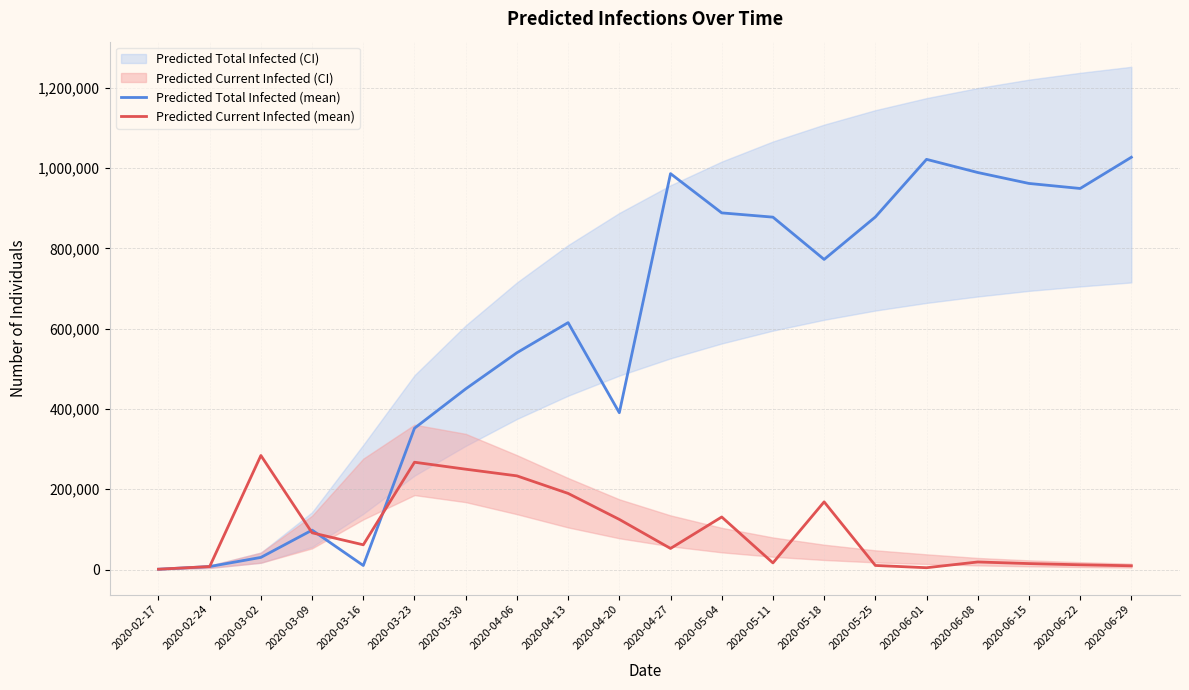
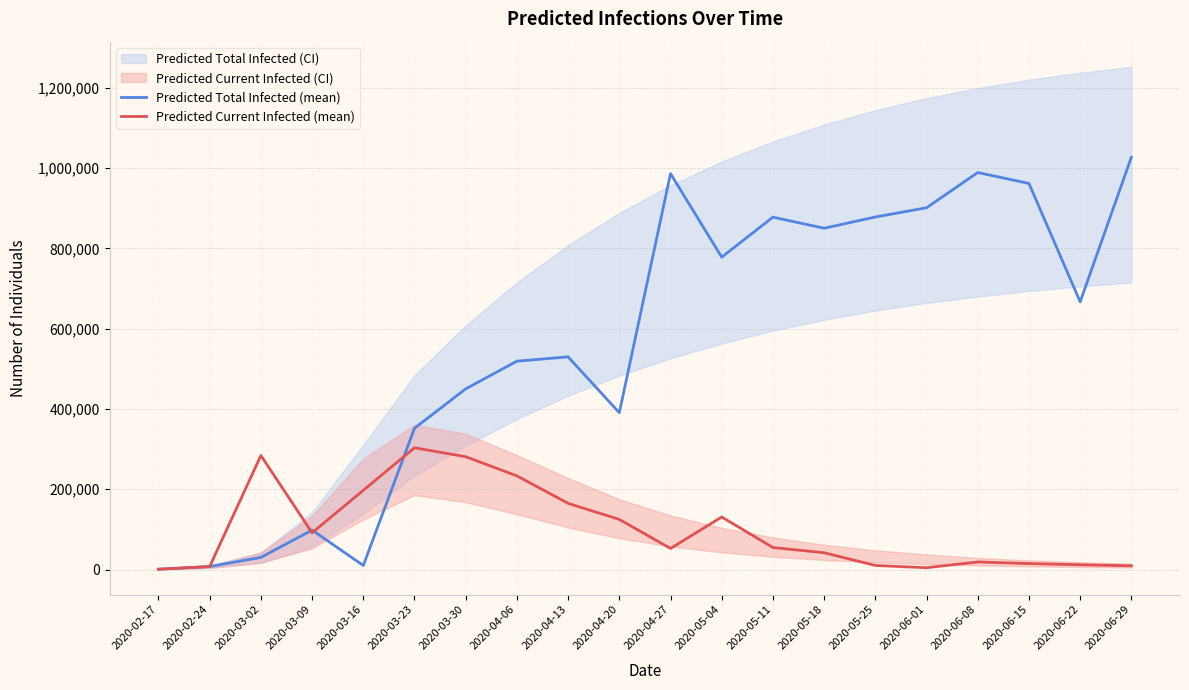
Predicted Current Infected (mean), 2020-03-16: 60,000 -> 200,000
Predicted Current Infected (mean), 2020-03-23: 270,000 -> 300,000
Predicted Current Infected (mean), 2020-03-30: 250,000 -> 280,000
Predicted Total Infected (mean), 2020-04-06: 540,000 -> 520,000
Predicted Total Infected (mean), 2020-04-13: 620,000 -> 530,000
Predicted Current Infected (mean), 2020-04-13: 190,000 -> 170,000
Predicted Total Infected (mean), 2020-05-04: 890,000 -> 780,000
Predicted Current Infected (mean), 2020-05-11: 20,000 -> 60,000
Predicted Total Infected (mean), 2020-05-18: 770,000 -> 850,000
Predicted Current Infected (mean), 2020-05-18: 170,000 -> 40,000
Predicted Total Infected (mean), 2020-06-01: 1,020,000 -> 900,000
Predicted Total Infected (mean), 2020-06-22: 950,000 -> 670,000
